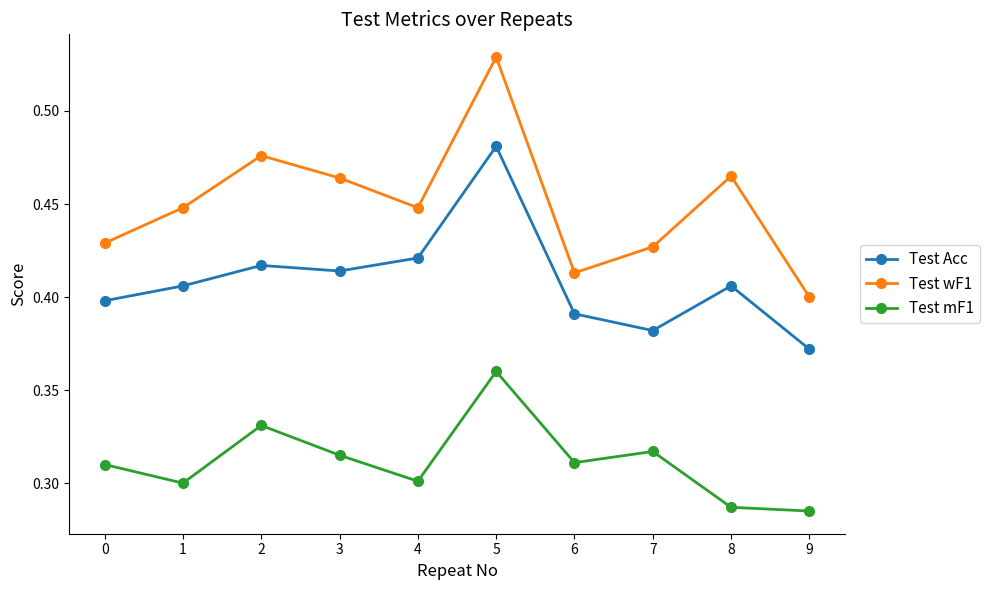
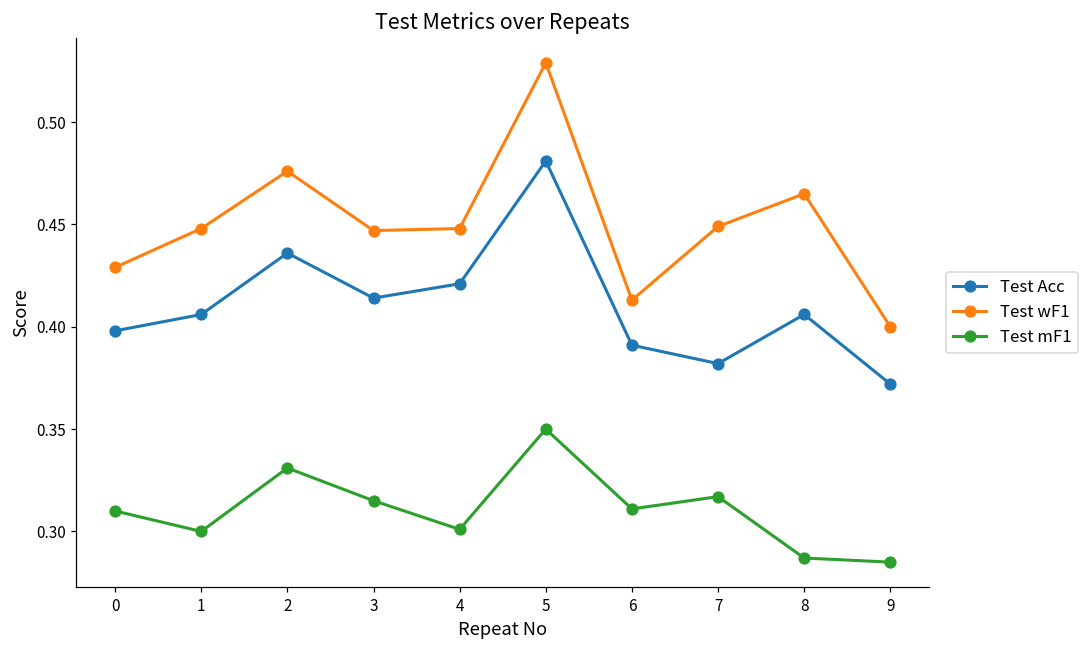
Test Acc, 2: 0.417 -> 0.436
Test wF1, 3: 0.464 -> 0.447
Test mF1, 5: 0.36 -> 0.35
Test wF1, 7: 0.427 -> 0.449
